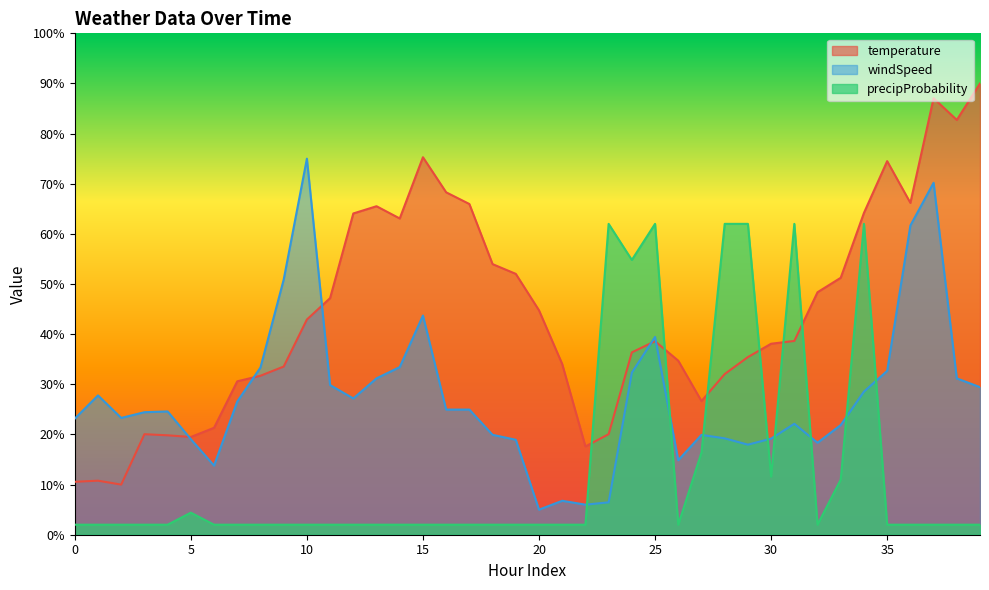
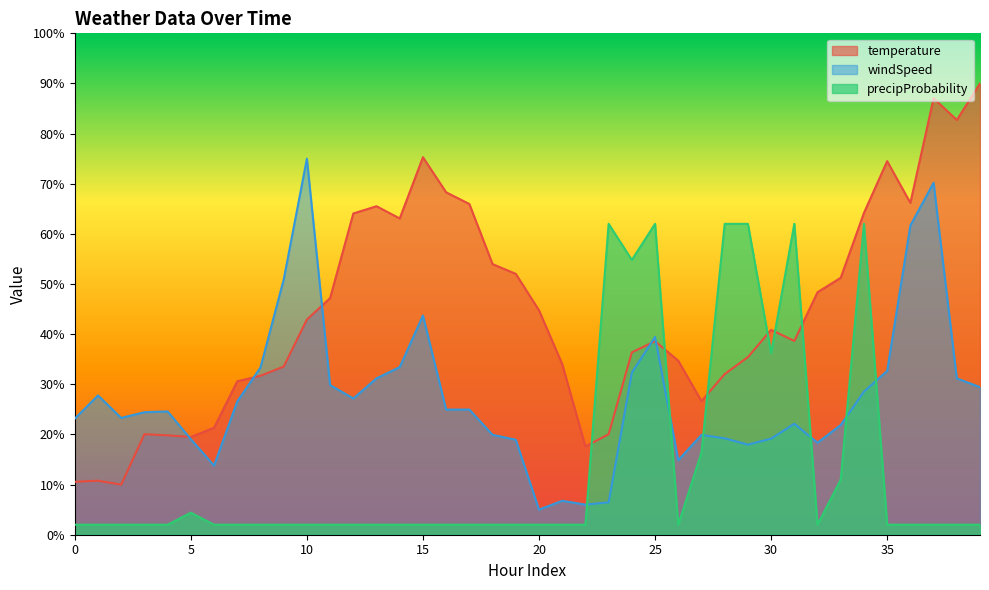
temperature, 30: 38% -> 41%
precipProbability, 30: 12% -> 36%
